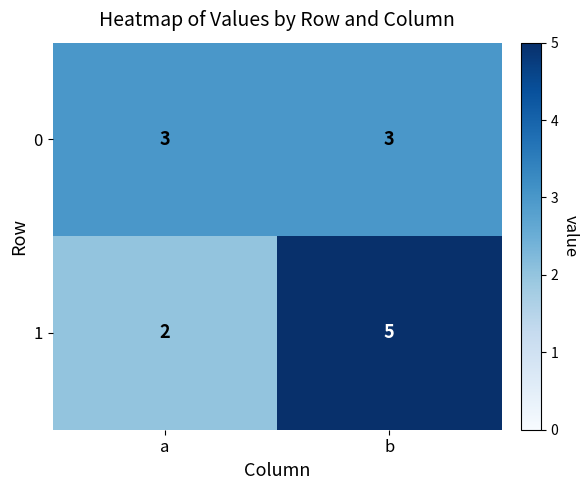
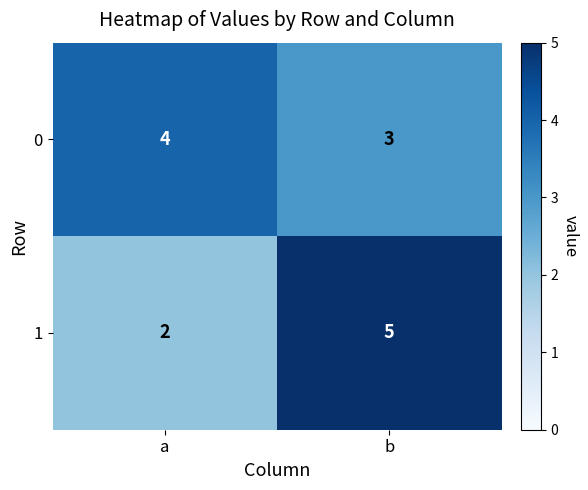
0, a: 3 -> 4
